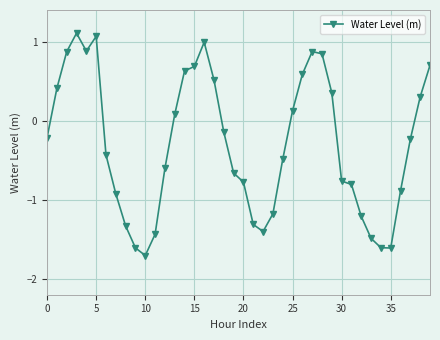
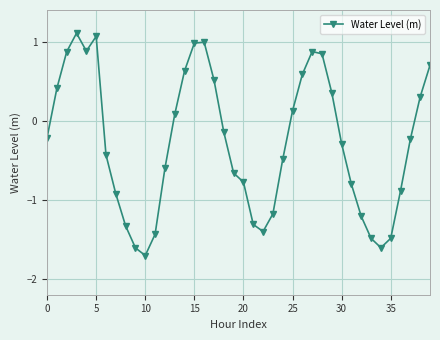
15: 0.7 -> 1.0
30: -0.8 -> -0.3
35: -1.6 -> -1.5
